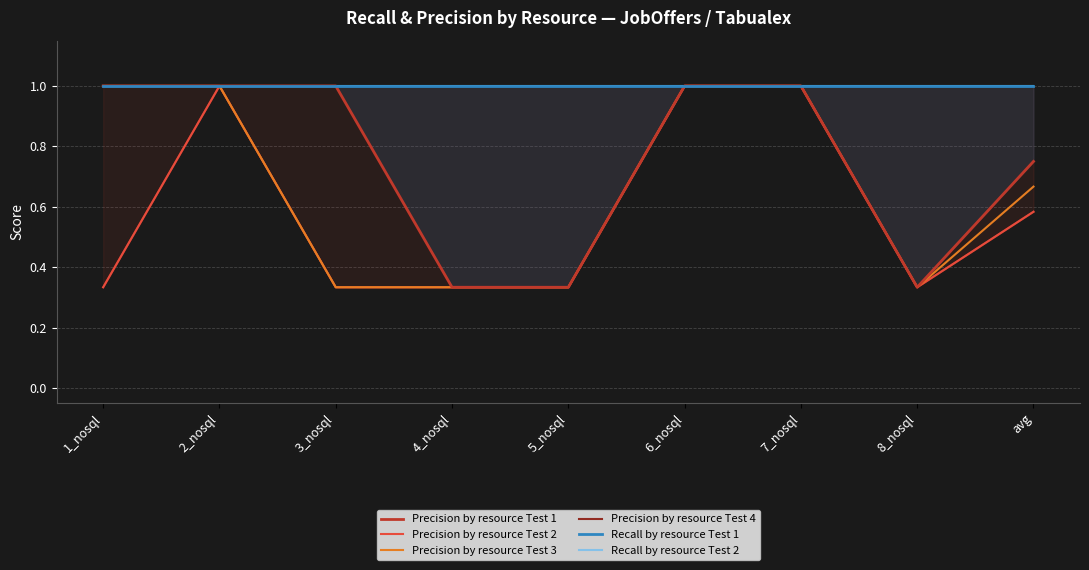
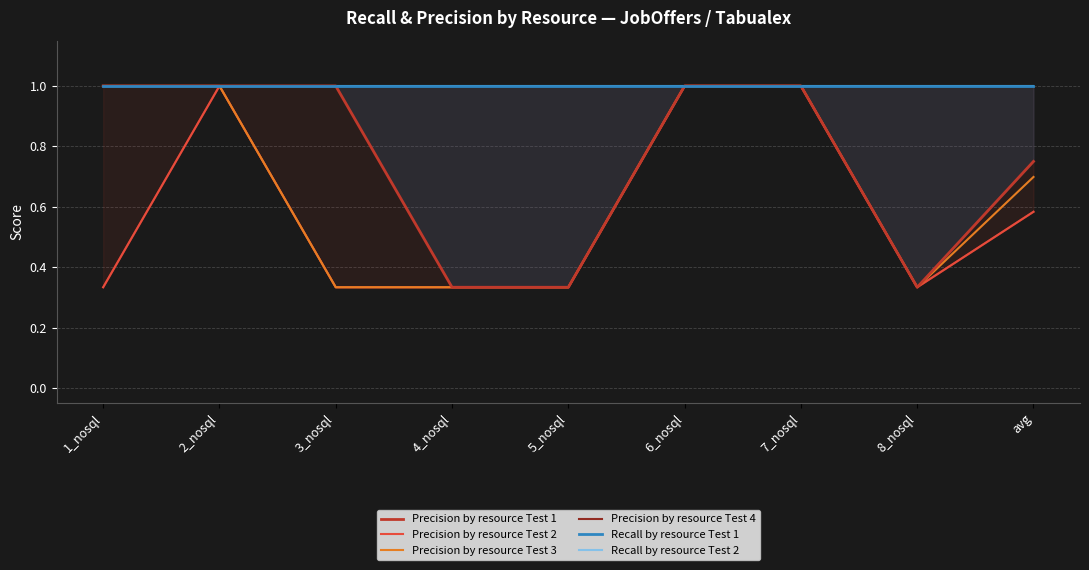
Precision by resource Test 3, avg: 0.67 -> 0.70
